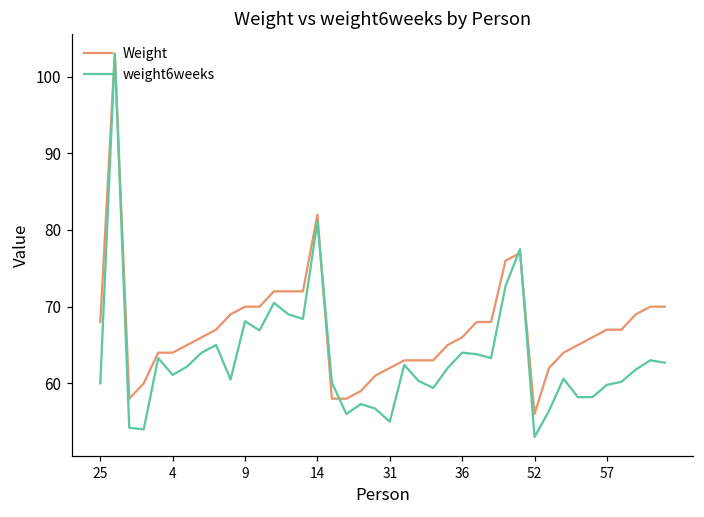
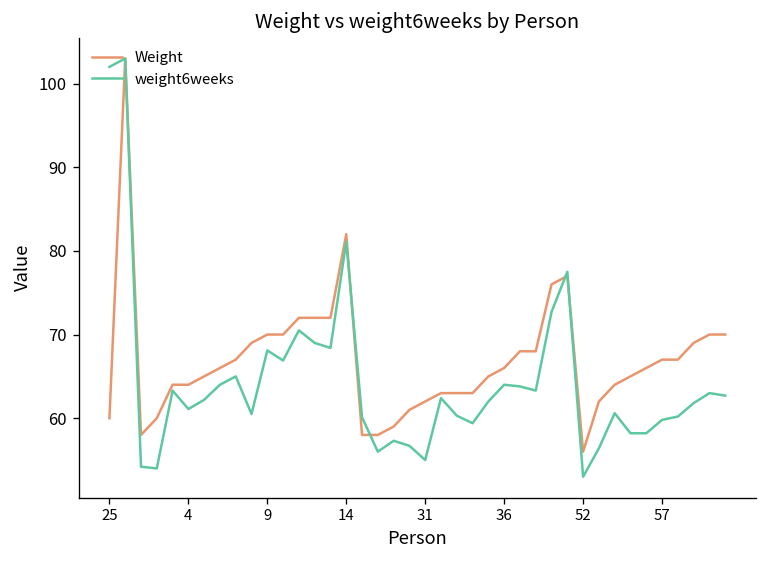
Weight, 25: 68 -> 60
weight6weeks, 25: 60 -> 102
